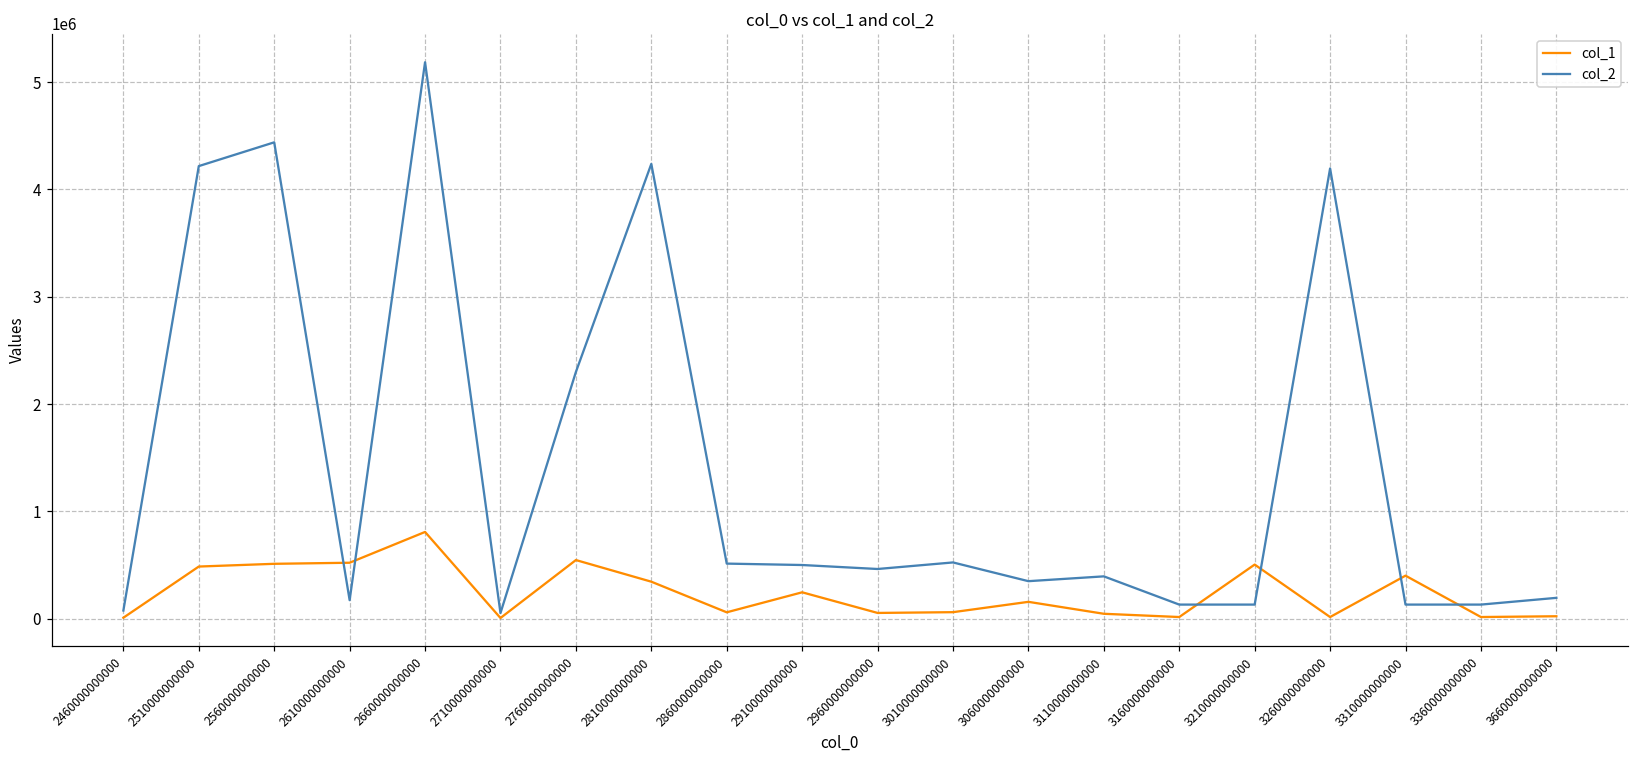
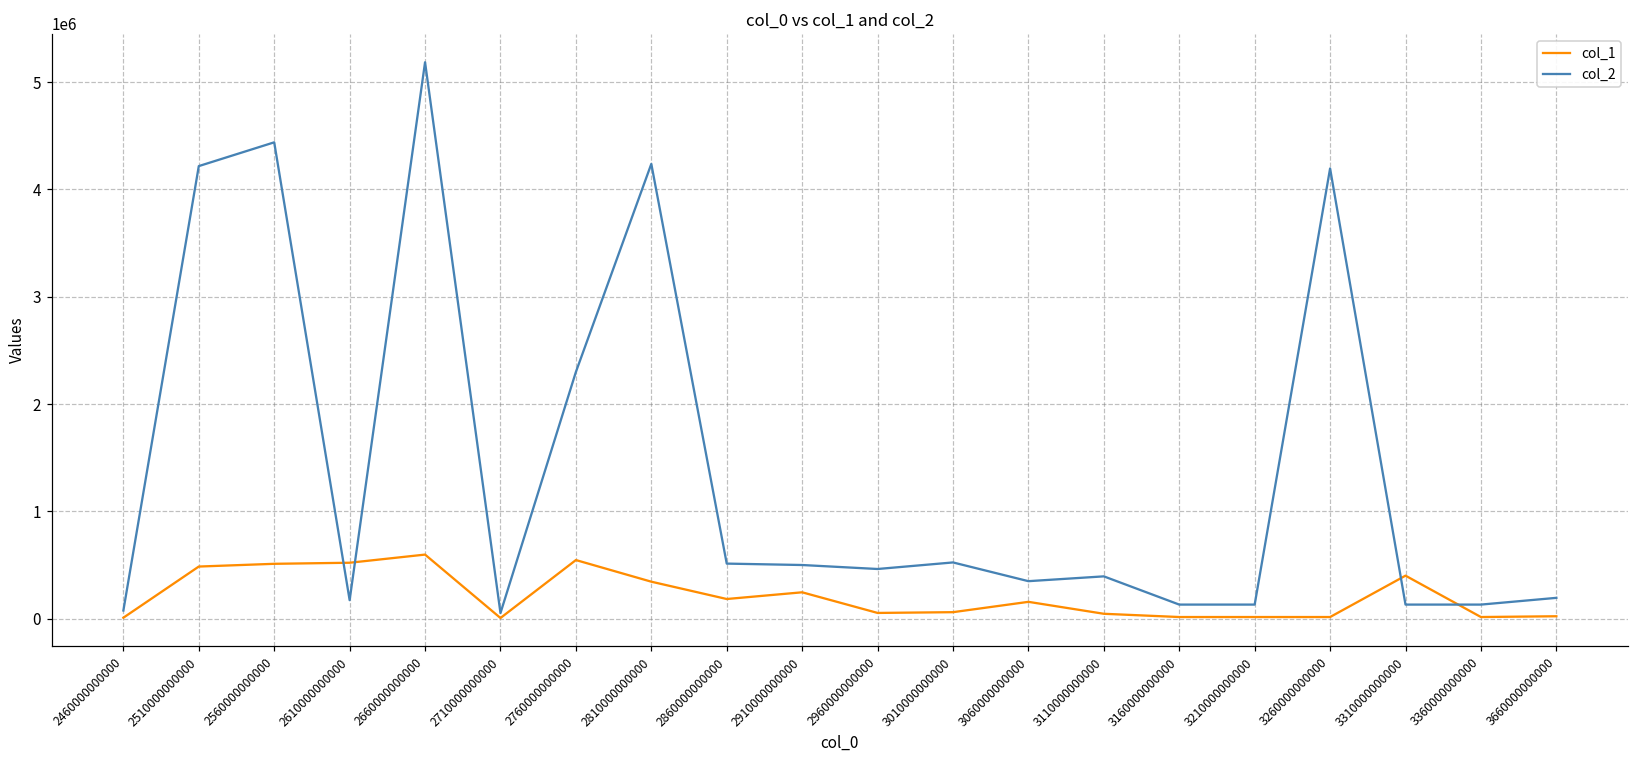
col_1, 2660000000000: 800000 -> 600000
col_1, 2860000000000: 100000 -> 200000
col_1, 3210000000000: 500000 -> 0
